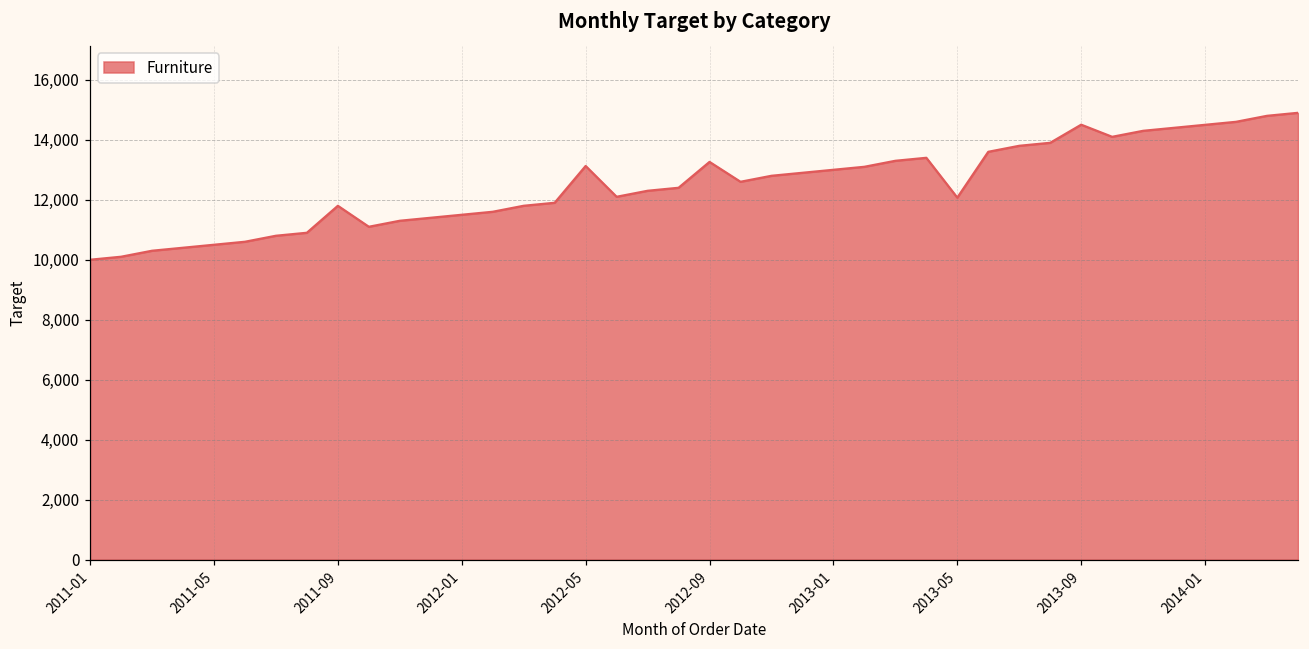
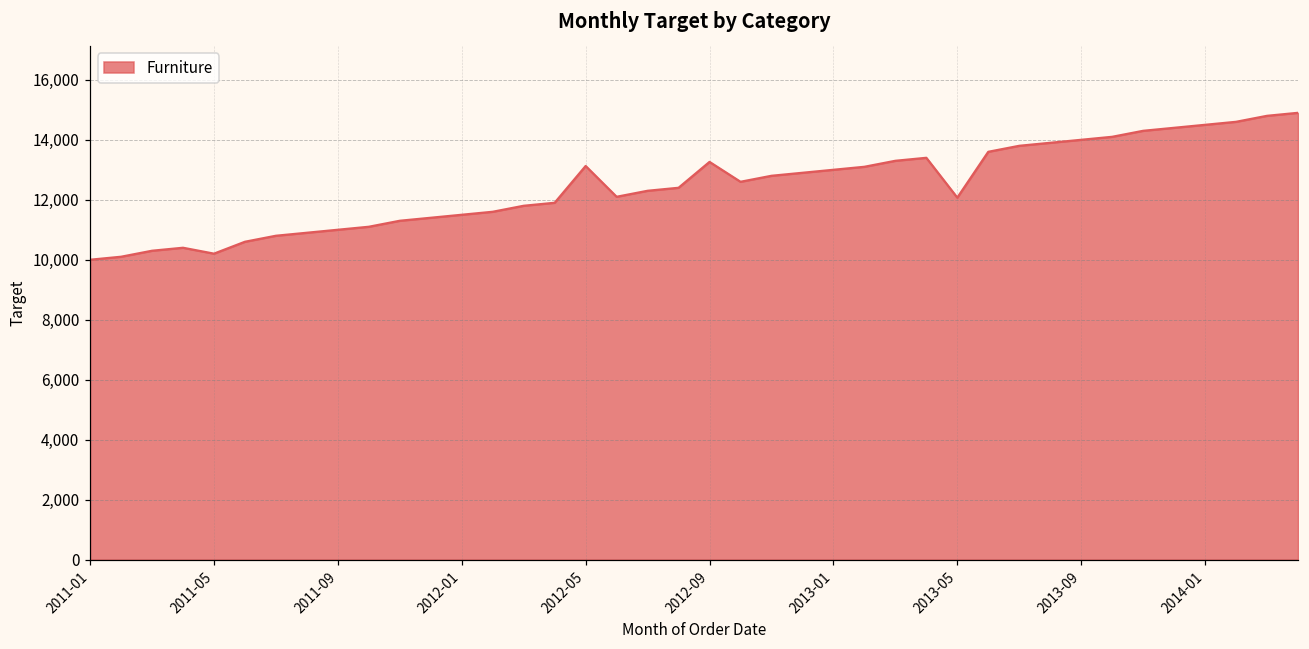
2011-05: 10,500 -> 10,200
2011-09: 11,800 -> 11,000
2013-09: 14,500 -> 14,000
